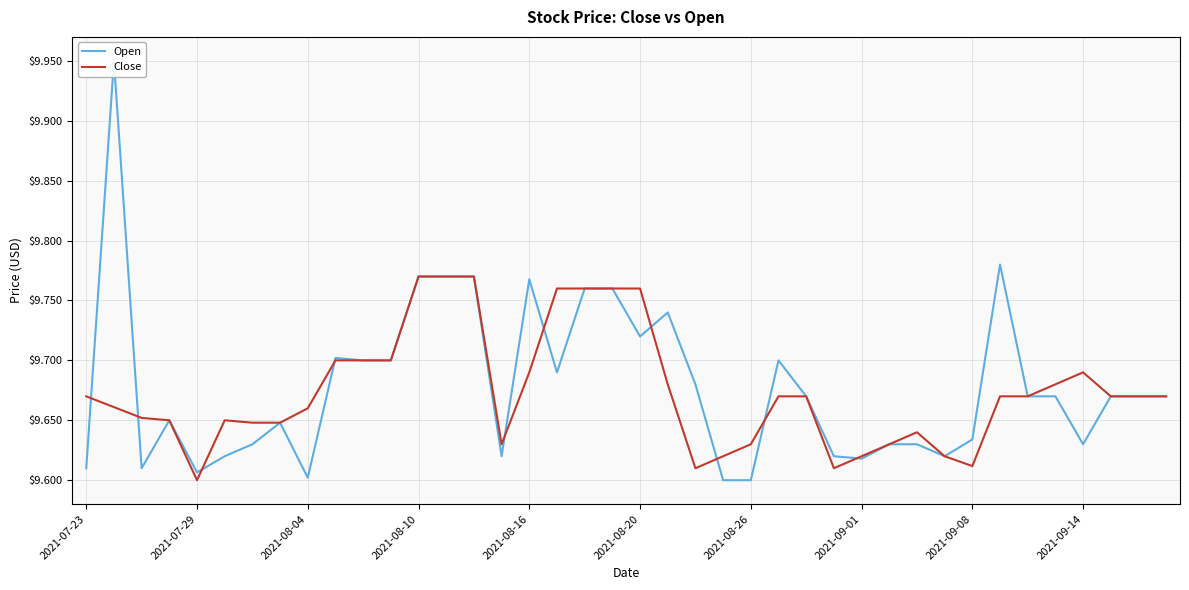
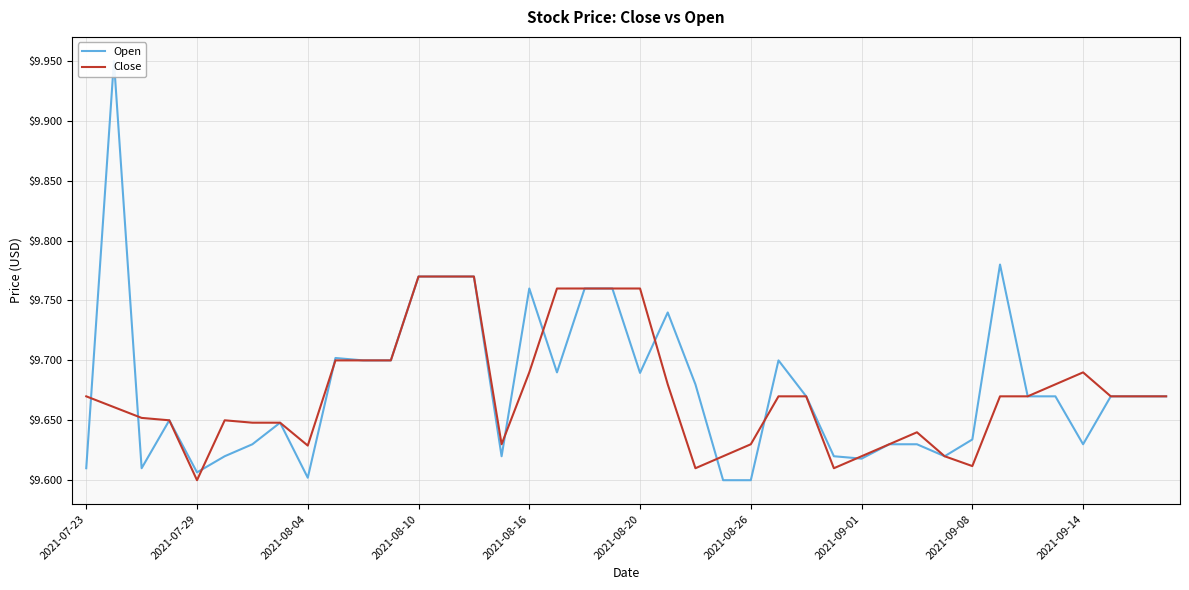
Close, 2021-08-04: $9.660 -> $9.629
Open, 2021-08-16: $9.768 -> $9.760
Open, 2021-08-20: $9.720 -> $9.690
